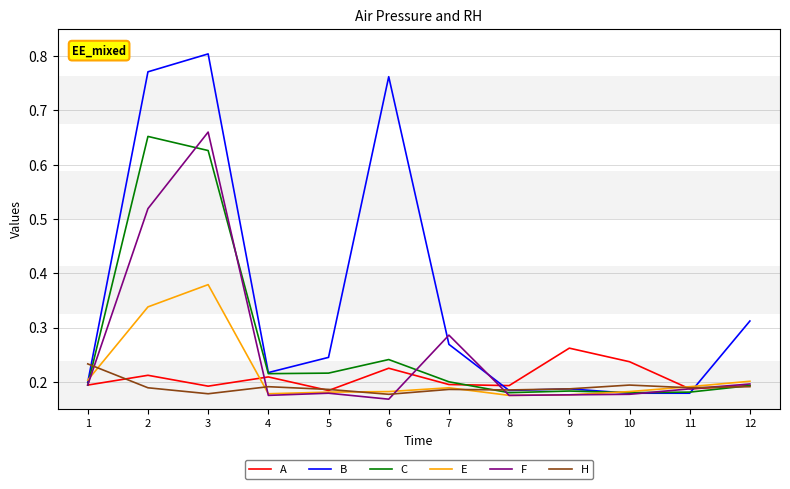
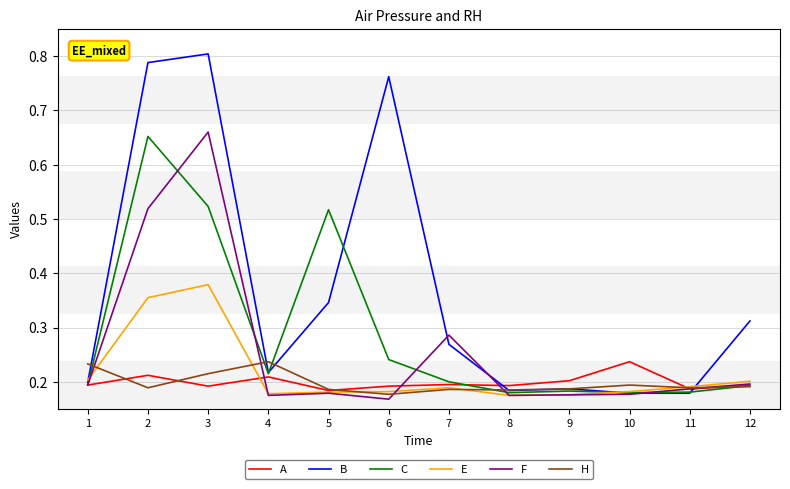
B, 2: 0.77 -> 0.79
E, 2: 0.34 -> 0.36
C, 3: 0.63 -> 0.52
H, 3: 0.18 -> 0.22
H, 4: 0.19 -> 0.24
B, 5: 0.25 -> 0.35
C, 5: 0.22 -> 0.52
A, 6: 0.23 -> 0.19
A, 9: 0.26 -> 0.20
